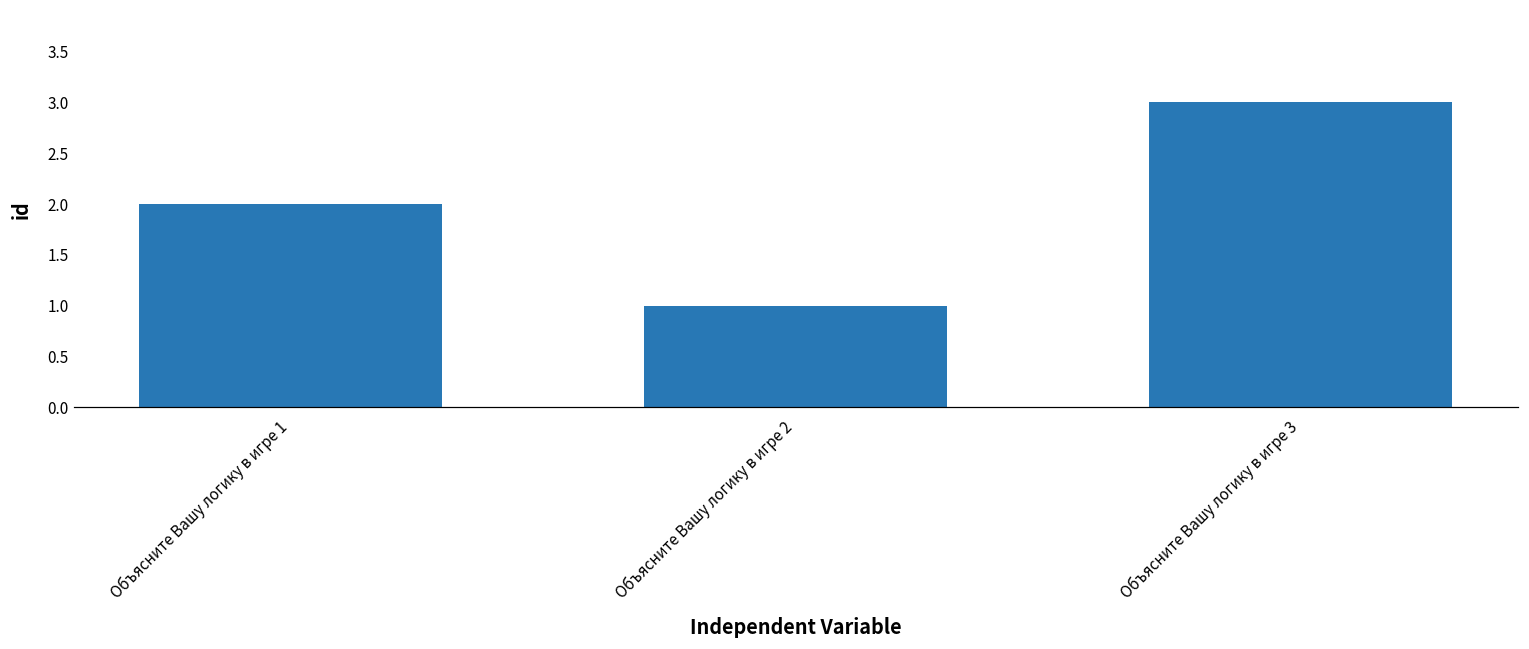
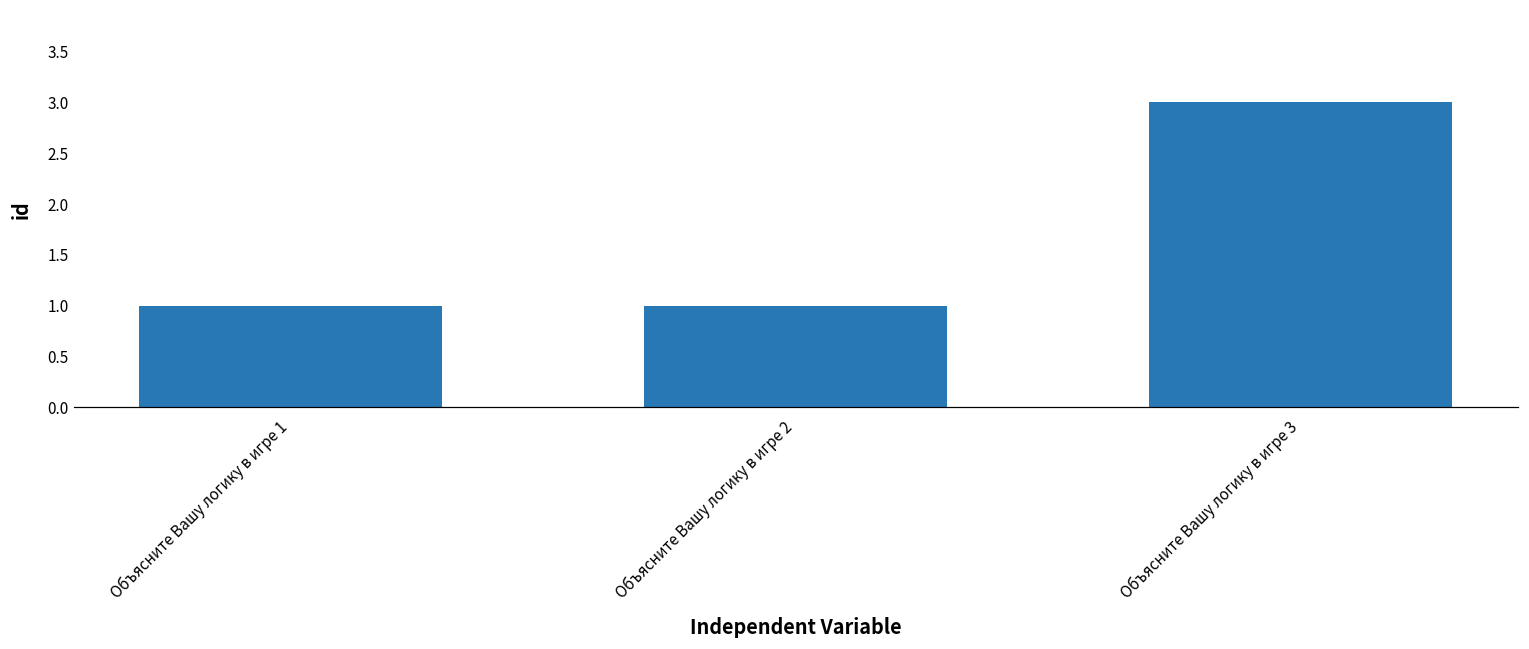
Объясните Вашу логику в игре 1: 2 -> 1
